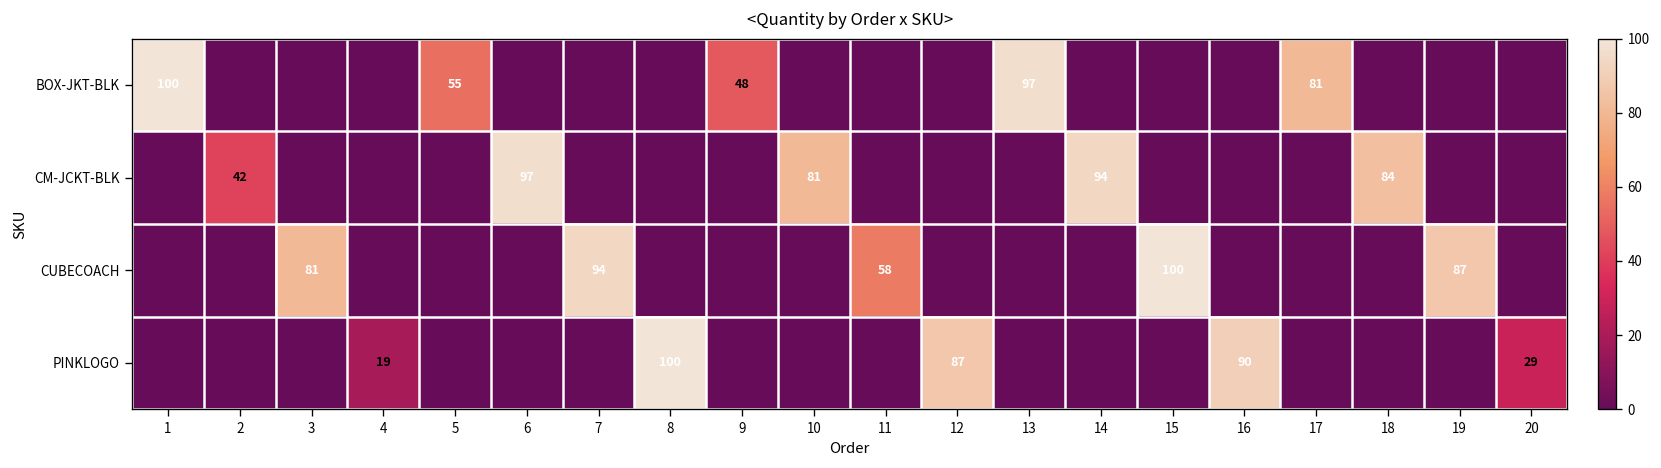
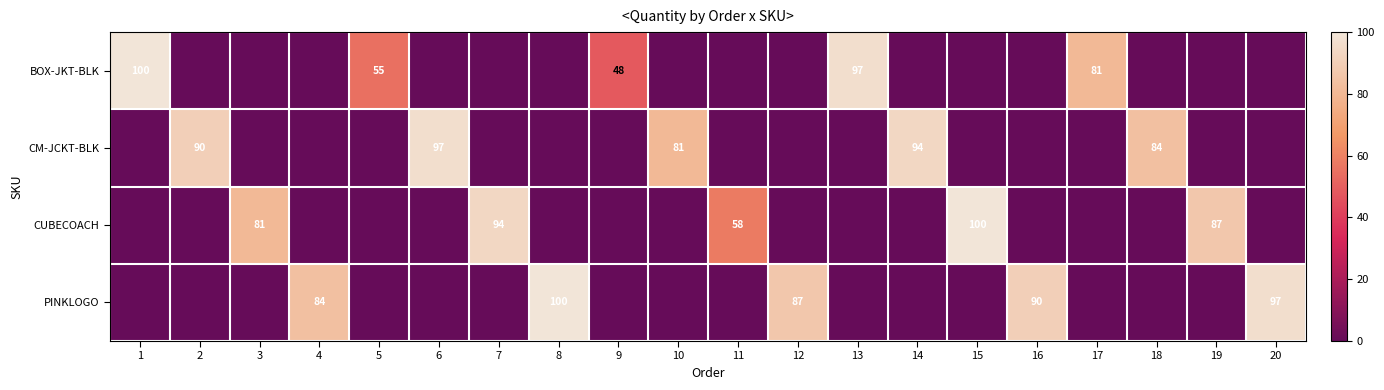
CM-JCKT-BLK, 2: 42 -> 90
PINKLOGO, 4: 19 -> 84
PINKLOGO, 20: 29 -> 97
